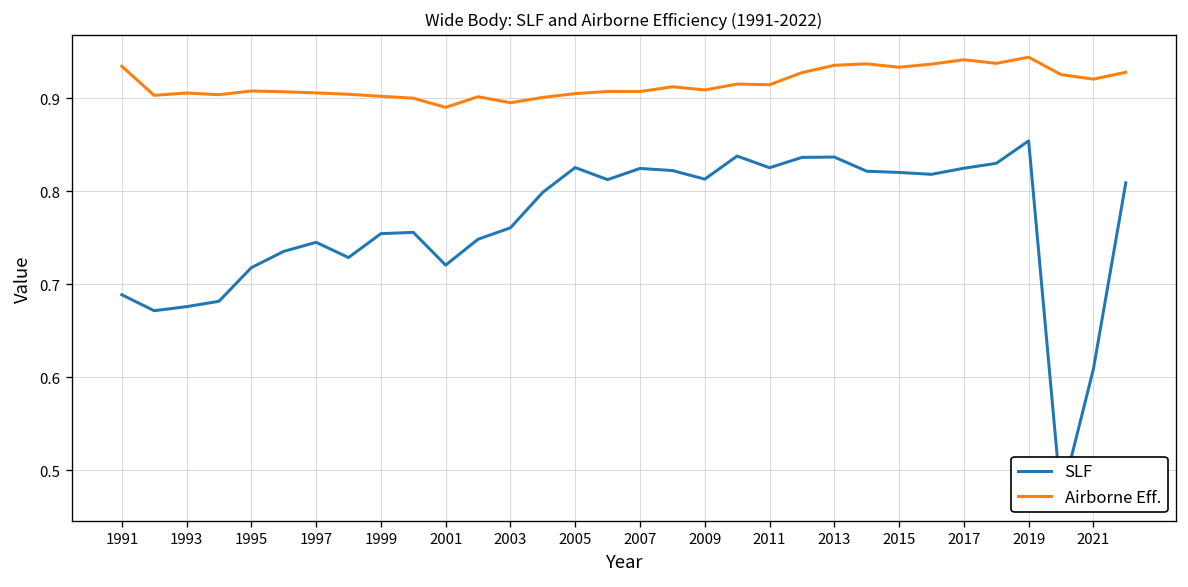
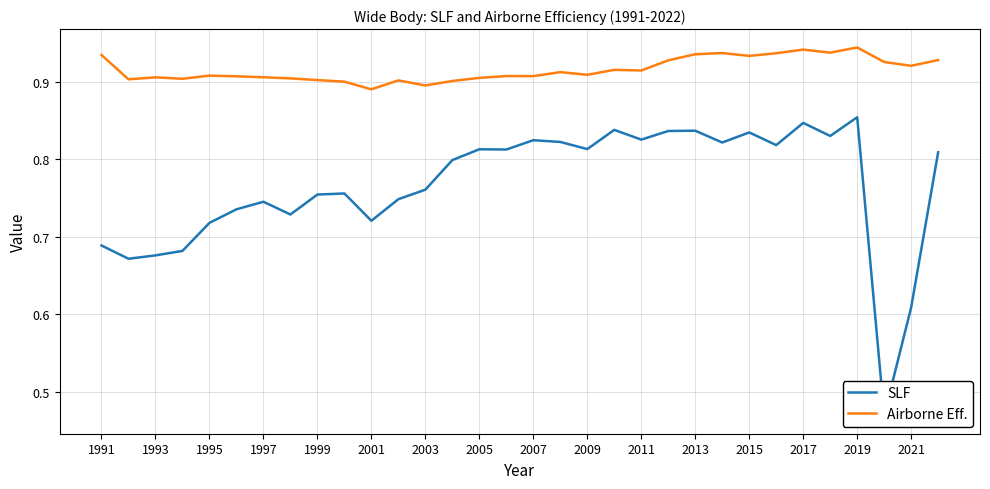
SLF, 2005: 0.83 -> 0.81
SLF, 2015: 0.82 -> 0.83
SLF, 2017: 0.82 -> 0.85
